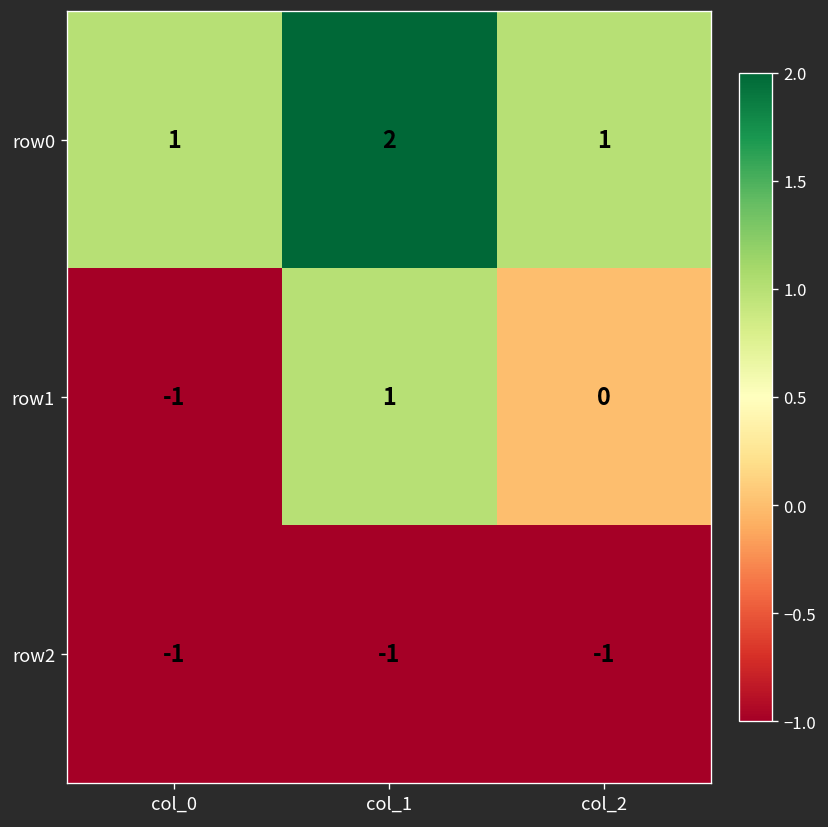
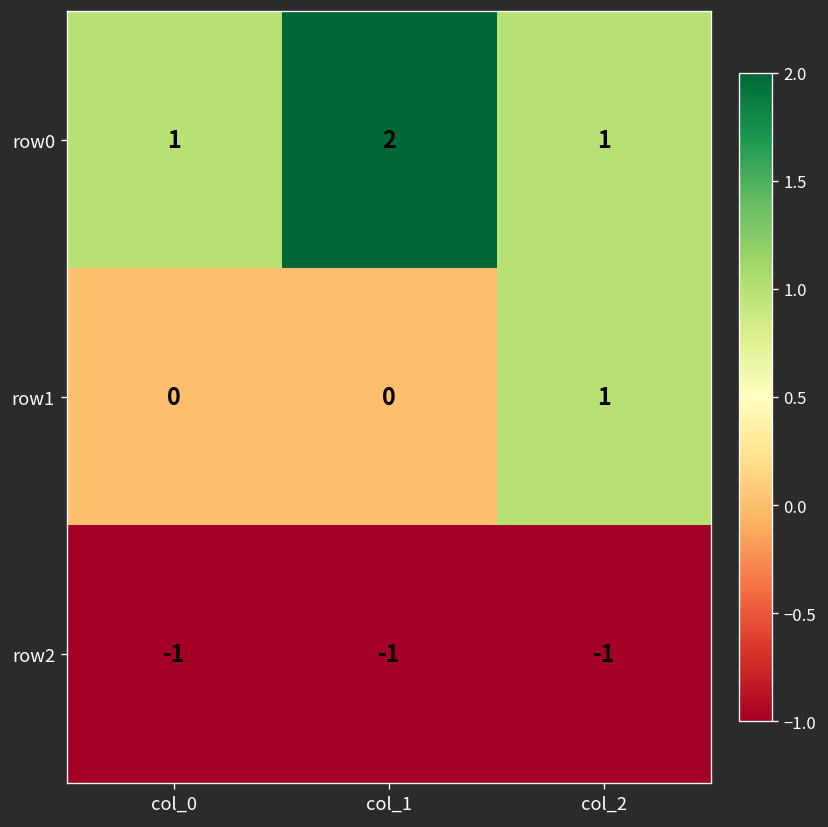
row1, col_0: -1 -> 0
row1, col_1: 1 -> 0
row1, col_2: 0 -> 1
